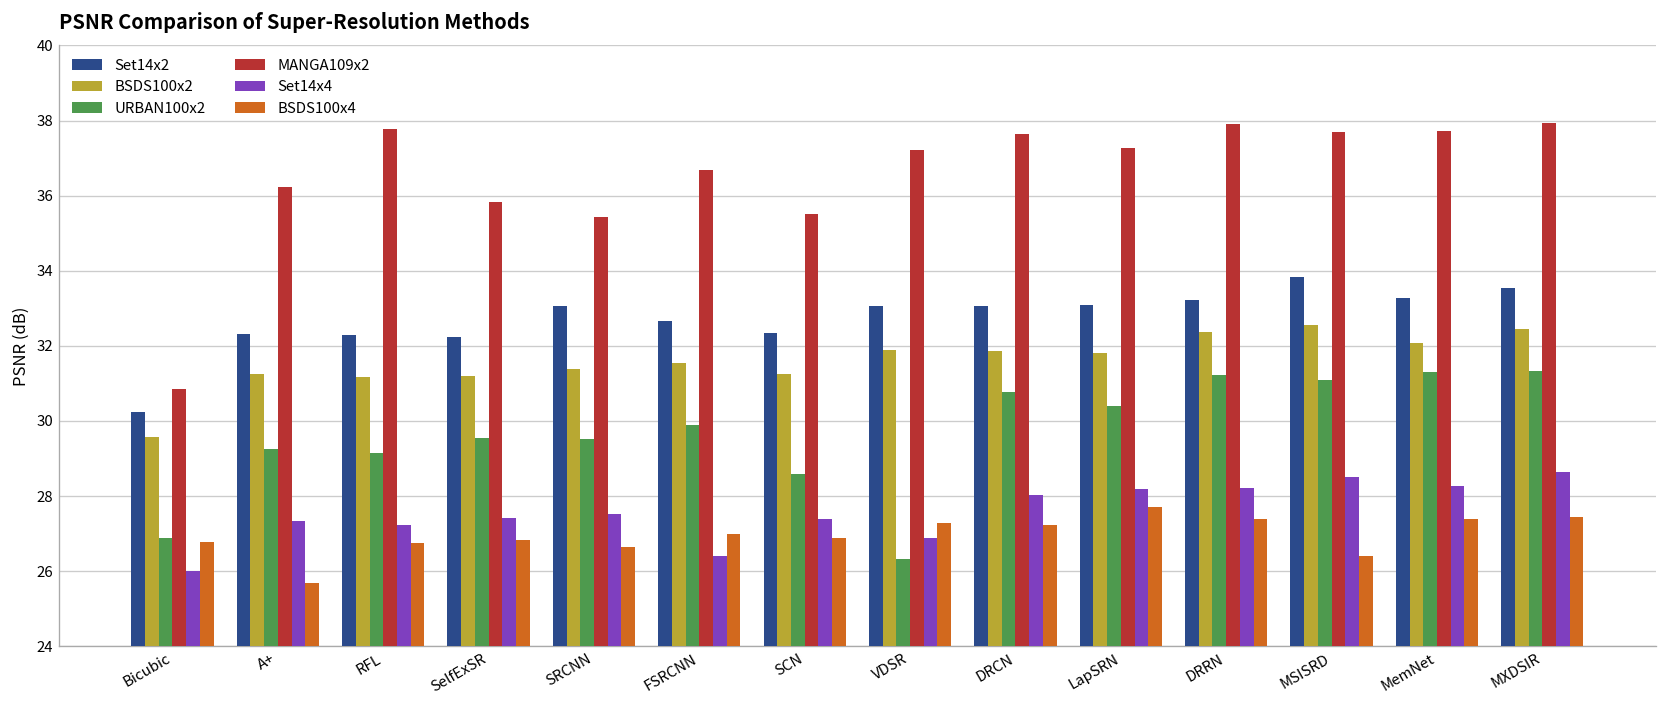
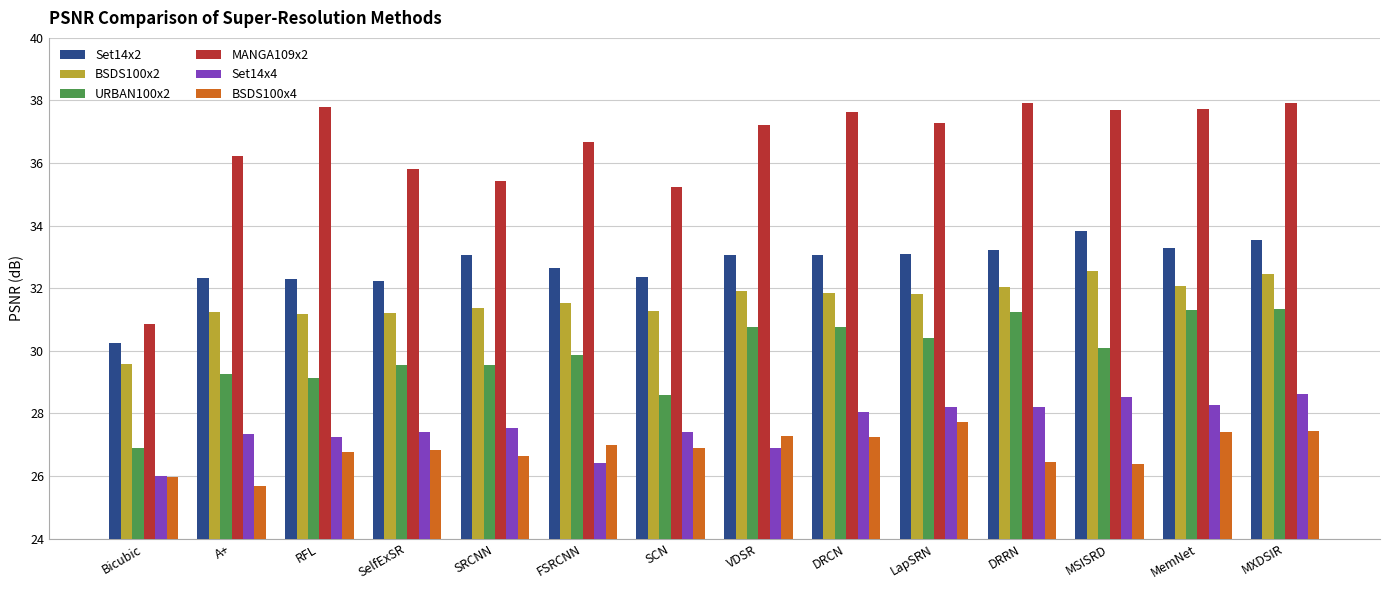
BSDS100x4, Bicubic: 26.8 -> 26.0
MANGA109x2, SCN: 35.5 -> 35.3
URBAN100x2, VDSR: 26.3 -> 30.8
BSDS100x2, DRRN: 32.4 -> 32.1
BSDS100x4, DRRN: 27.4 -> 26.5
URBAN100x2, MSISRD: 31.1 -> 30.1
